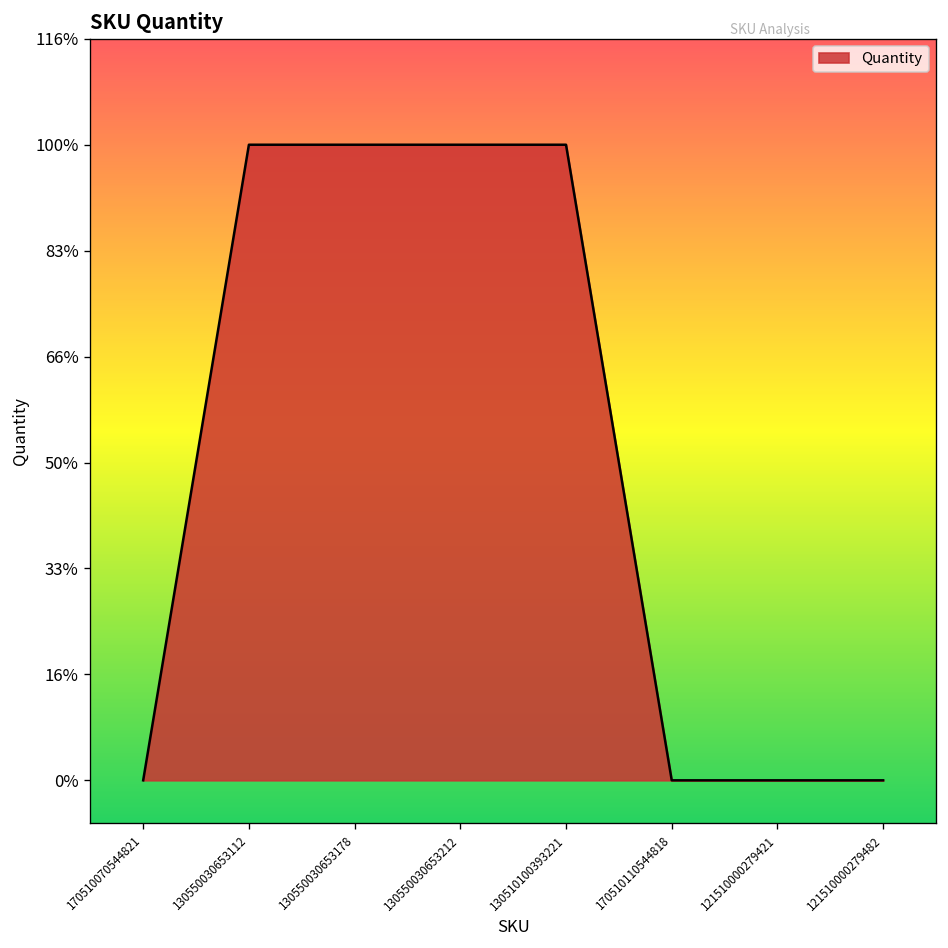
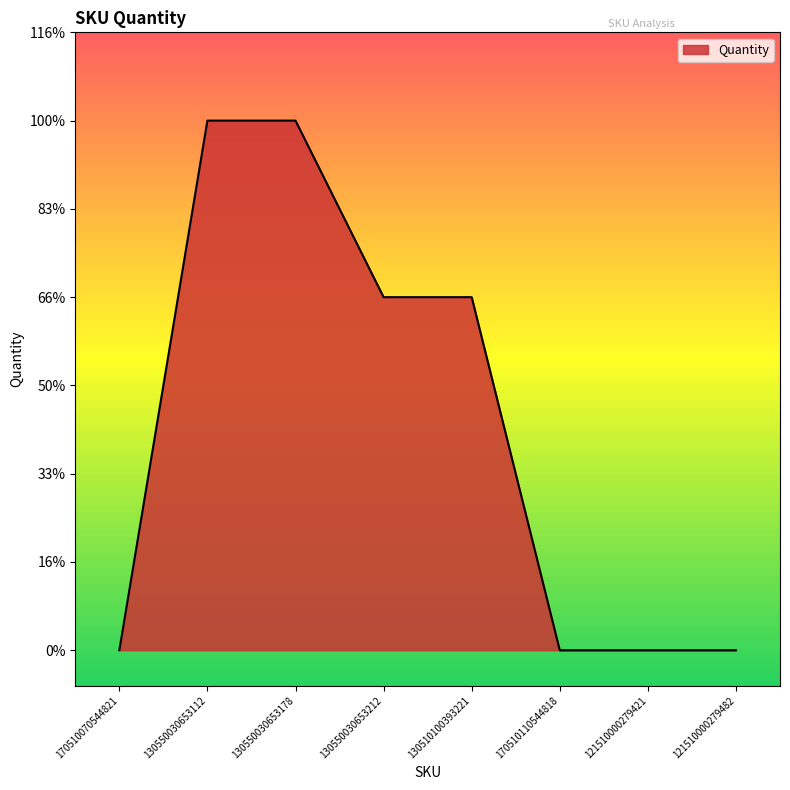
130550030653212: 99% -> 66%
130510100393221: 99% -> 66%
